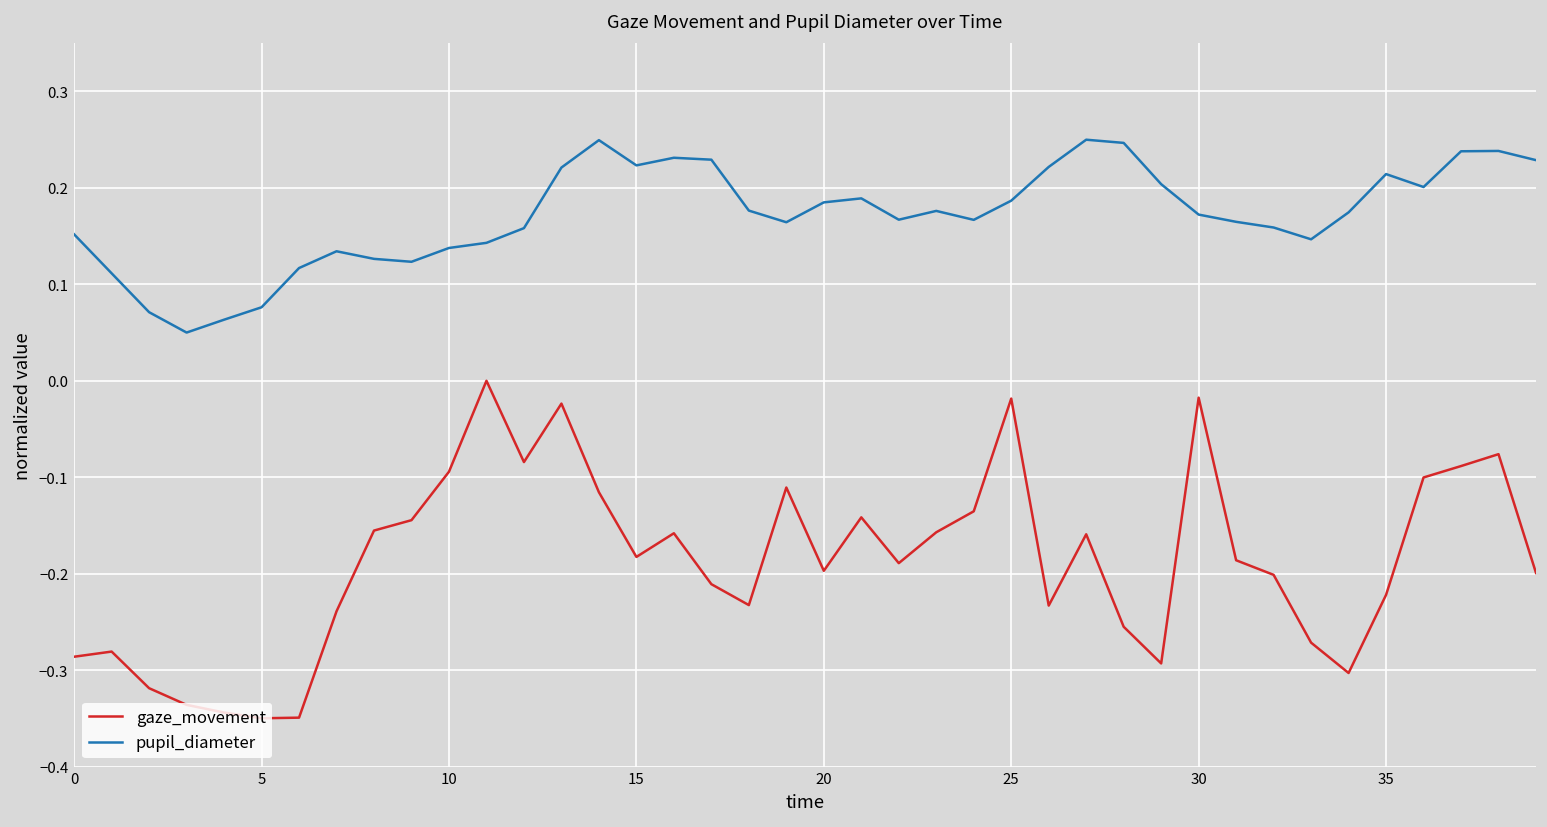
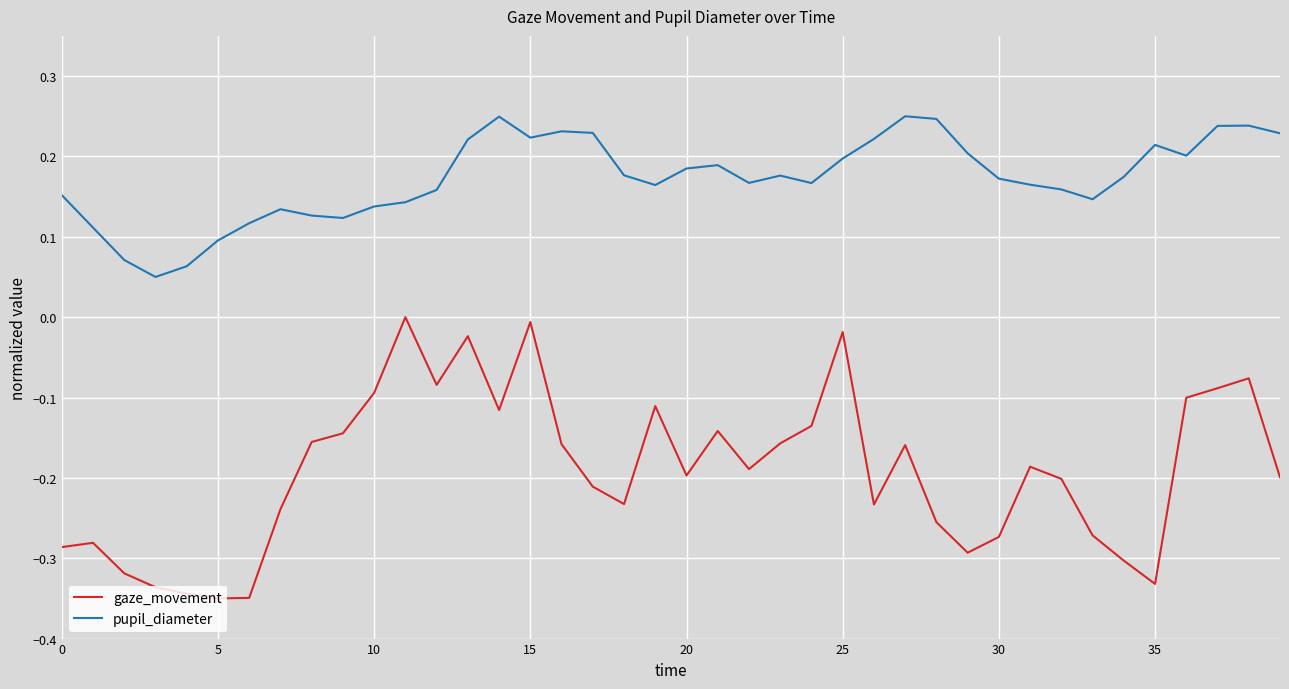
pupil_diameter, 5: 0.08 -> 0.10
gaze_movement, 15: -0.18 -> -0.01
pupil_diameter, 25: 0.19 -> 0.20
gaze_movement, 30: -0.02 -> -0.27
gaze_movement, 35: -0.22 -> -0.33
